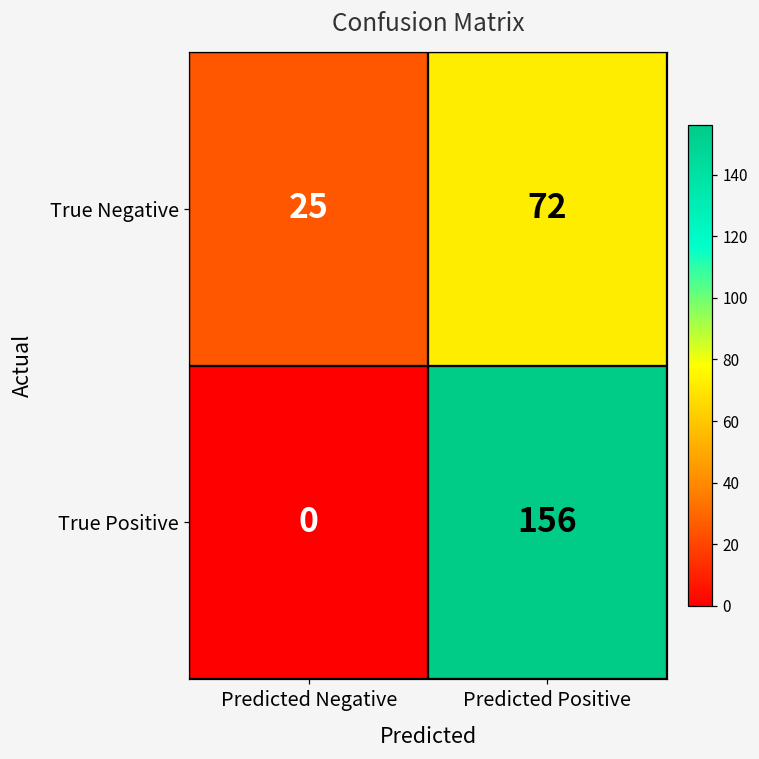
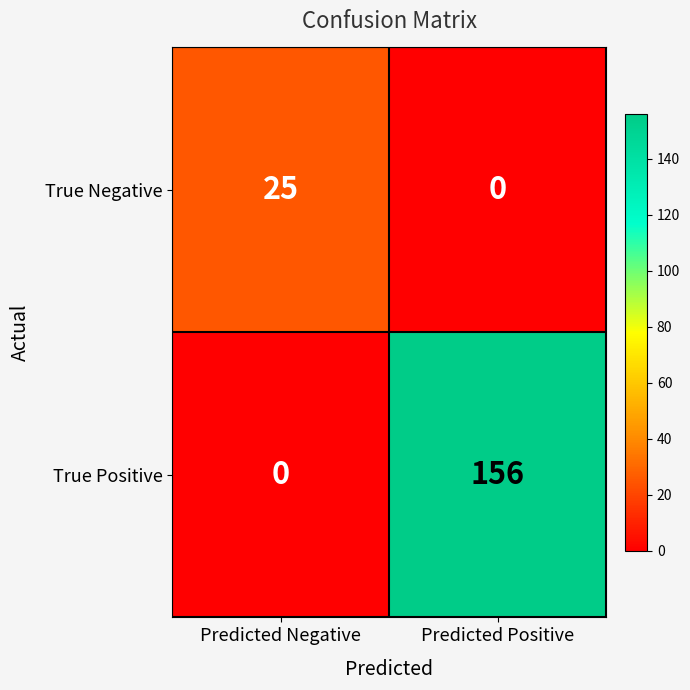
True Negative, Predicted Positive: 72 -> 0
